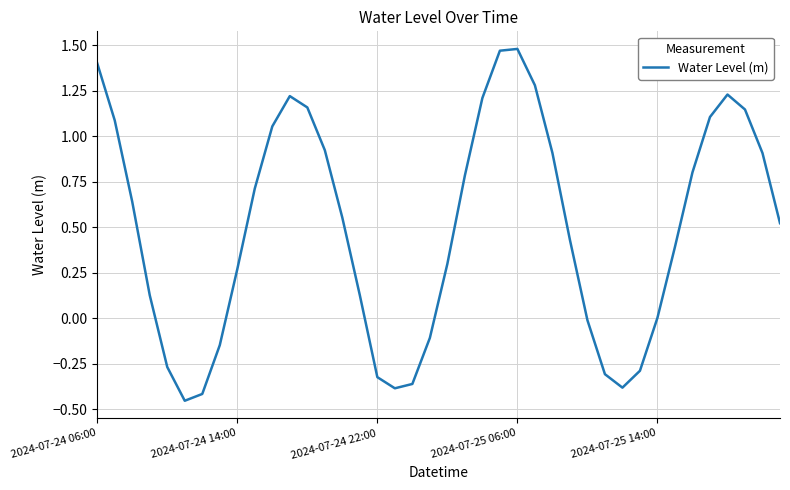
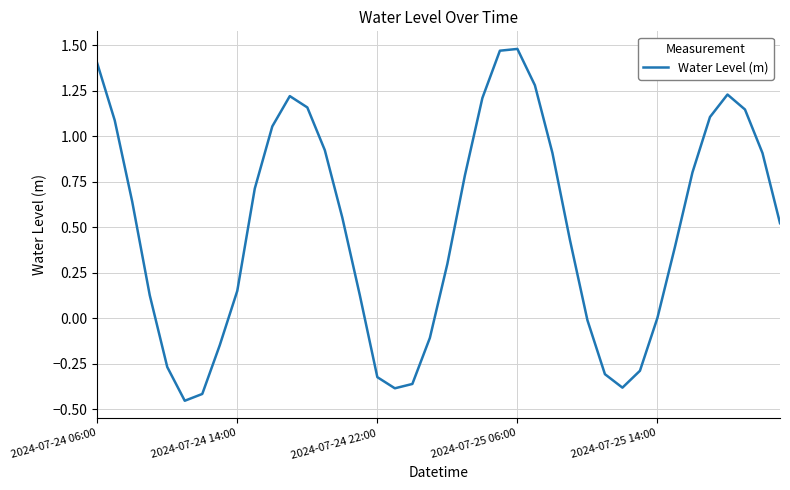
2024-07-24 14:00: 0.27 -> 0.15
